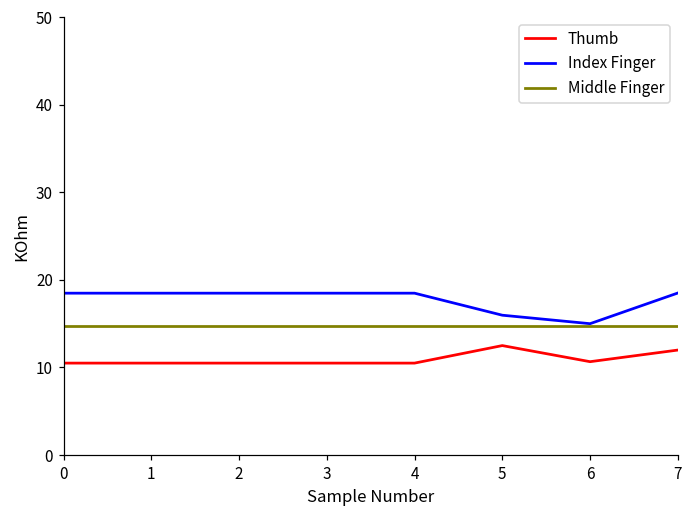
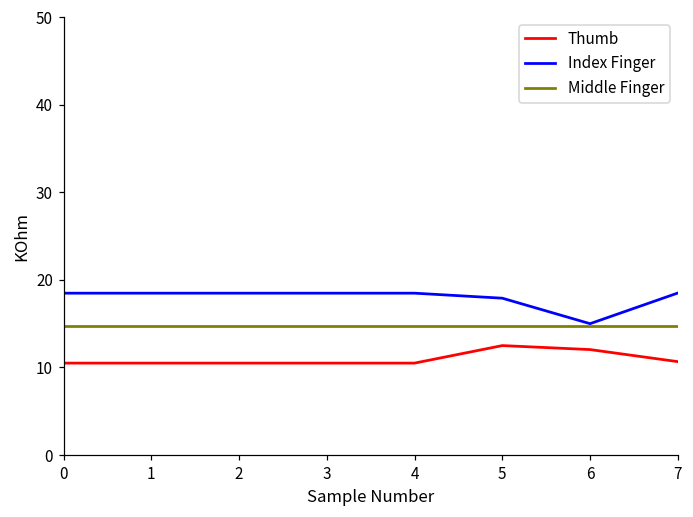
Index Finger, 5: 16 -> 18
Thumb, 6: 11 -> 12
Thumb, 7: 12 -> 11
